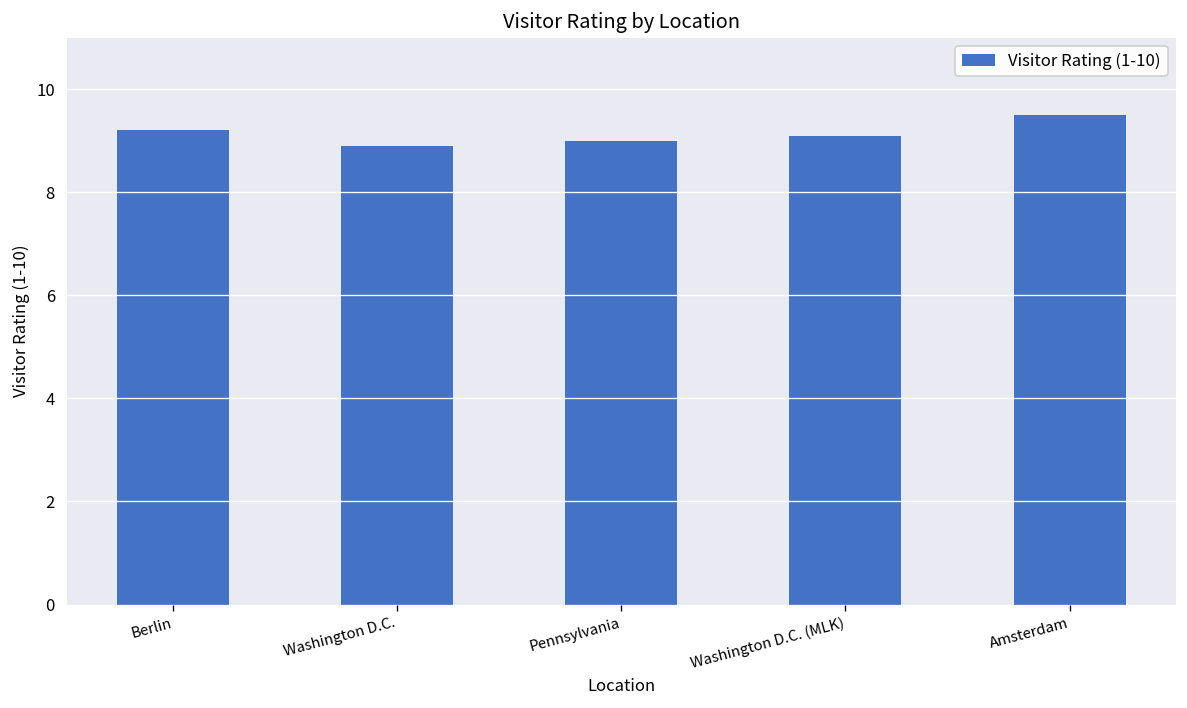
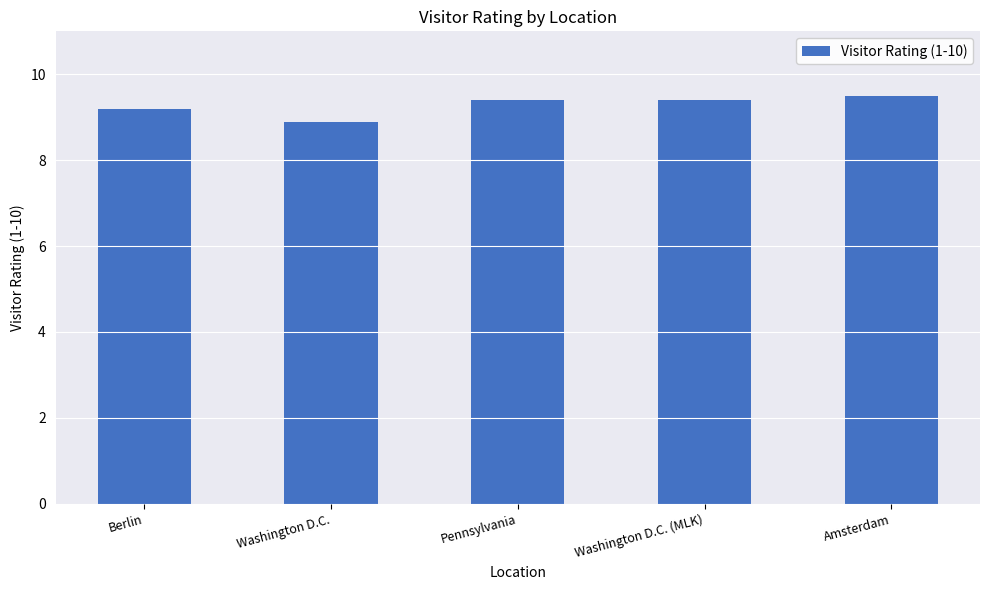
Pennsylvania: 9.0 -> 9.4
Washington D.C. (MLK): 9.1 -> 9.4
